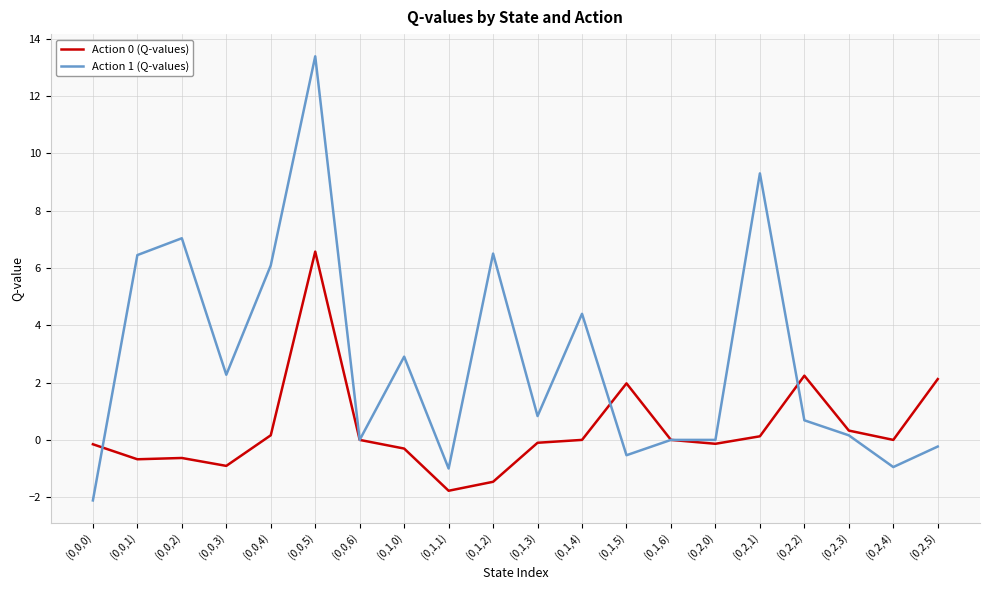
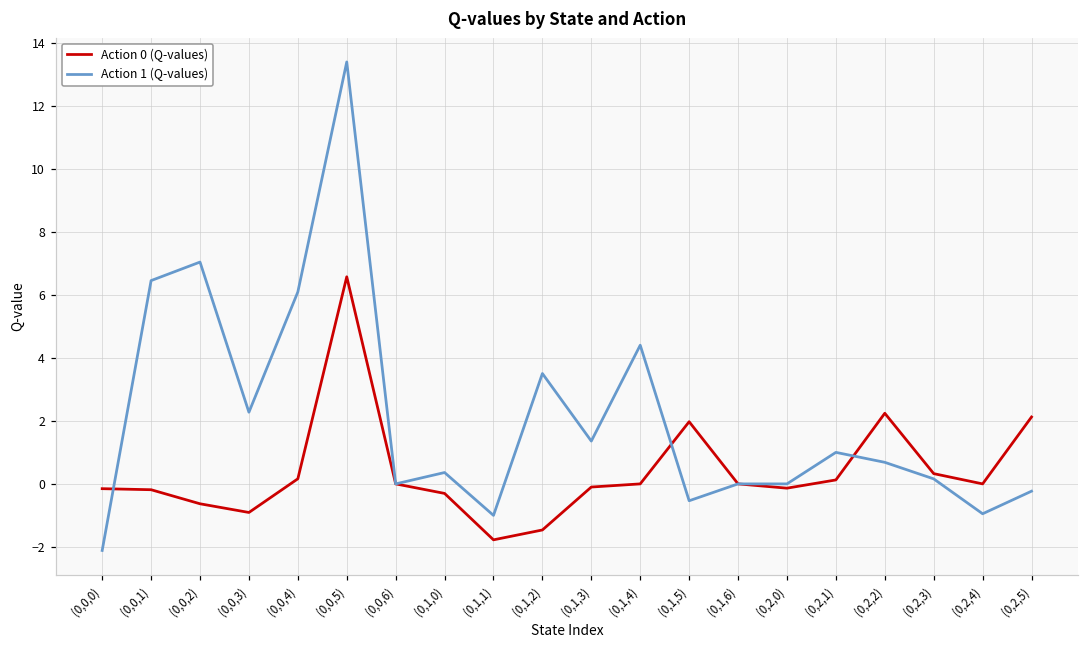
Action 0 (Q-values), (0,0,1): -0.7 -> -0.2
Action 1 (Q-values), (0,1,0): 2.9 -> 0.4
Action 1 (Q-values), (0,1,2): 6.5 -> 3.5
Action 1 (Q-values), (0,1,3): 0.8 -> 1.4
Action 1 (Q-values), (0,2,1): 9.3 -> 1.0
